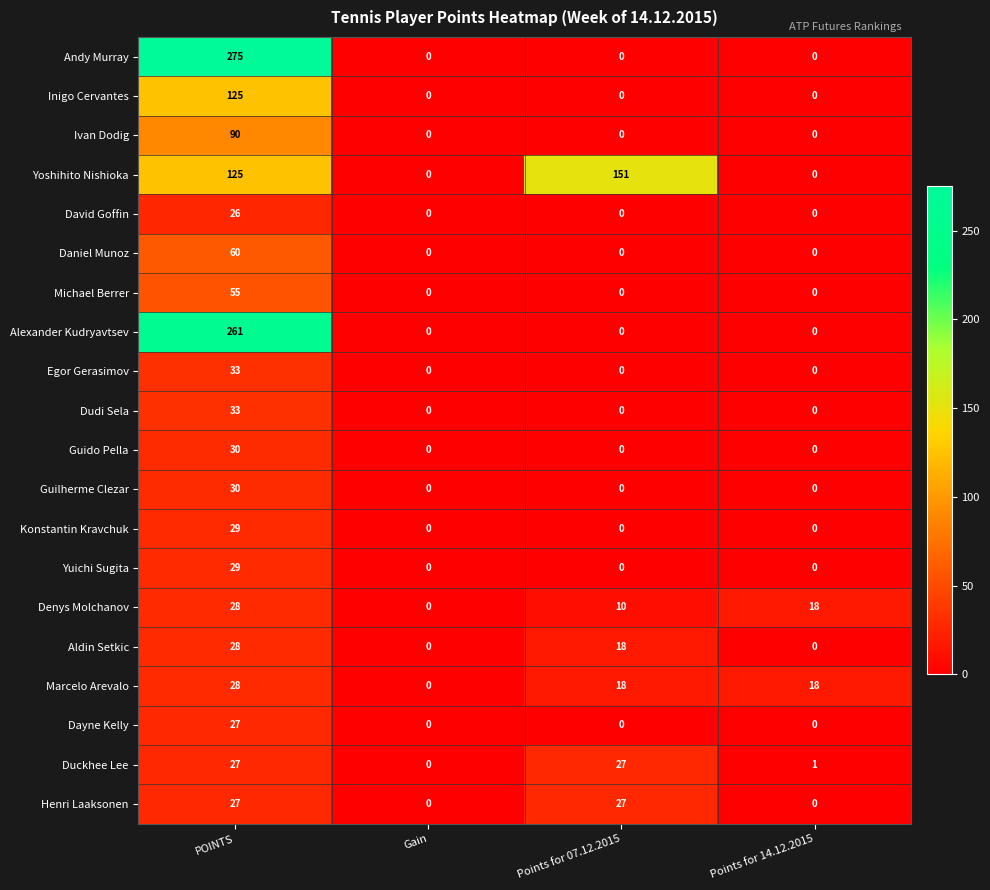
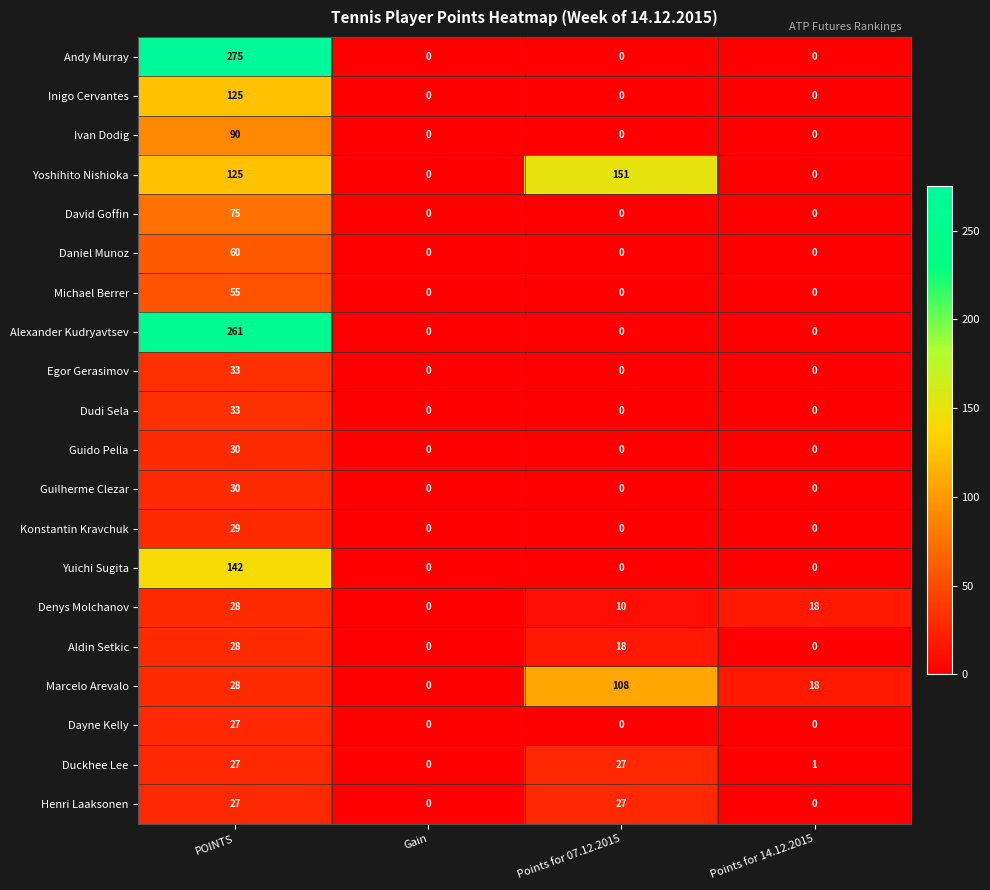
David Goffin, POINTS: 26 -> 75
Yuichi Sugita, POINTS: 29 -> 142
Marcelo Arevalo, Points for 07.12.2015: 18 -> 108
